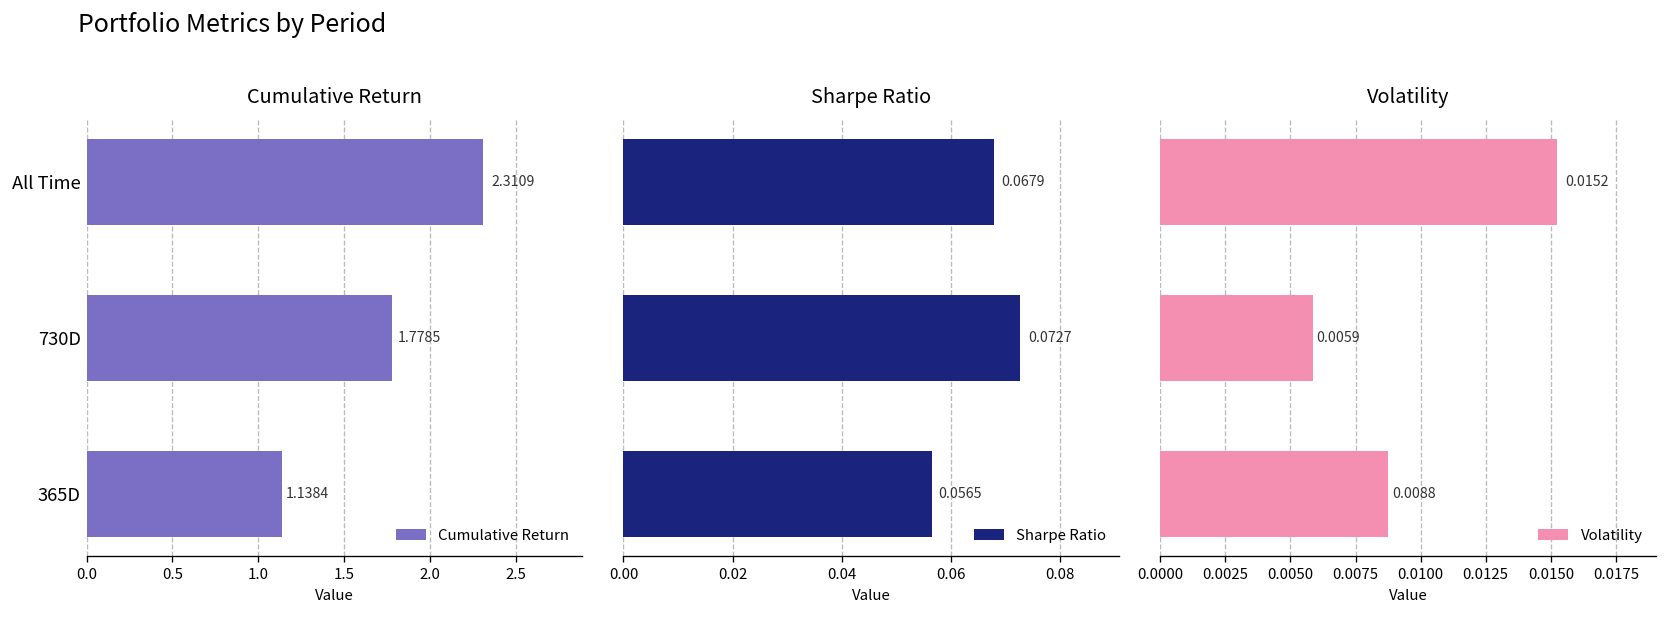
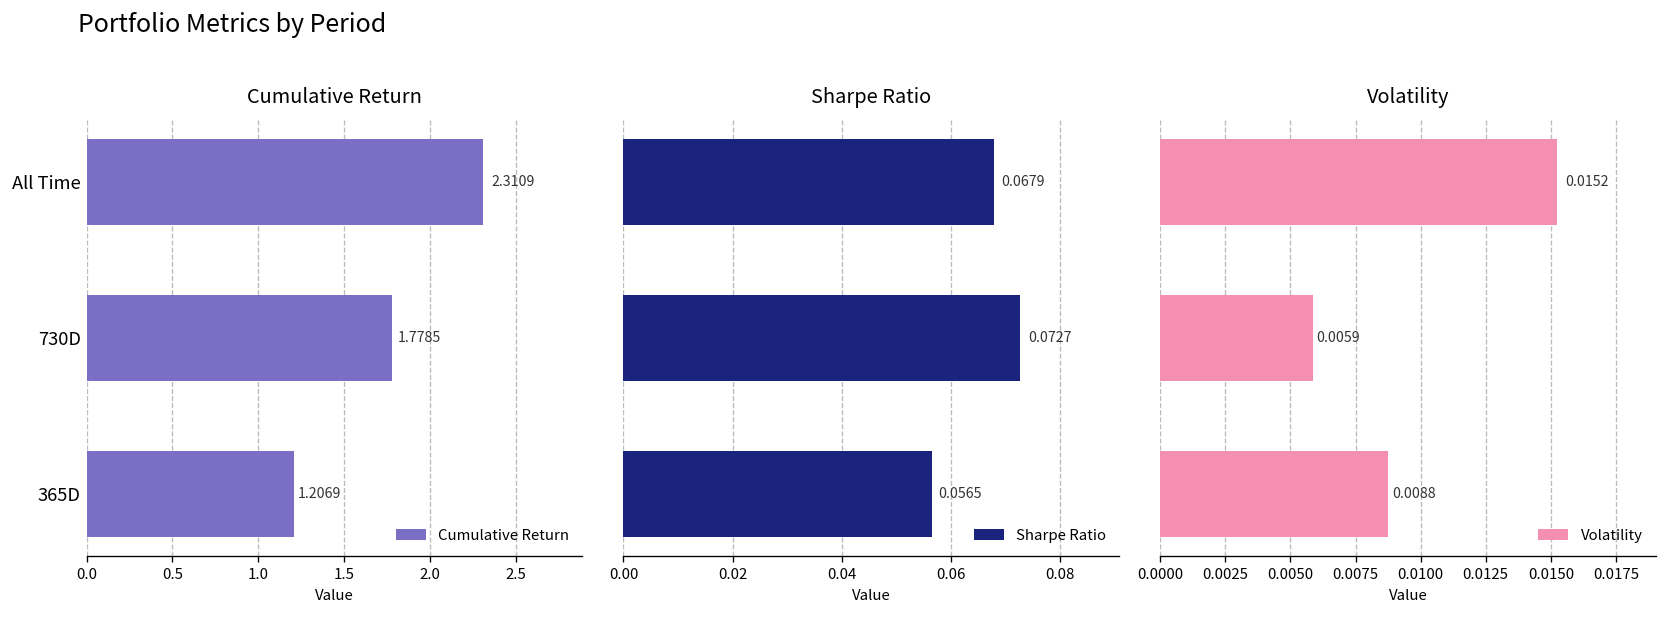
Cumulative Return, 365D: 1.1384 -> 1.2069
